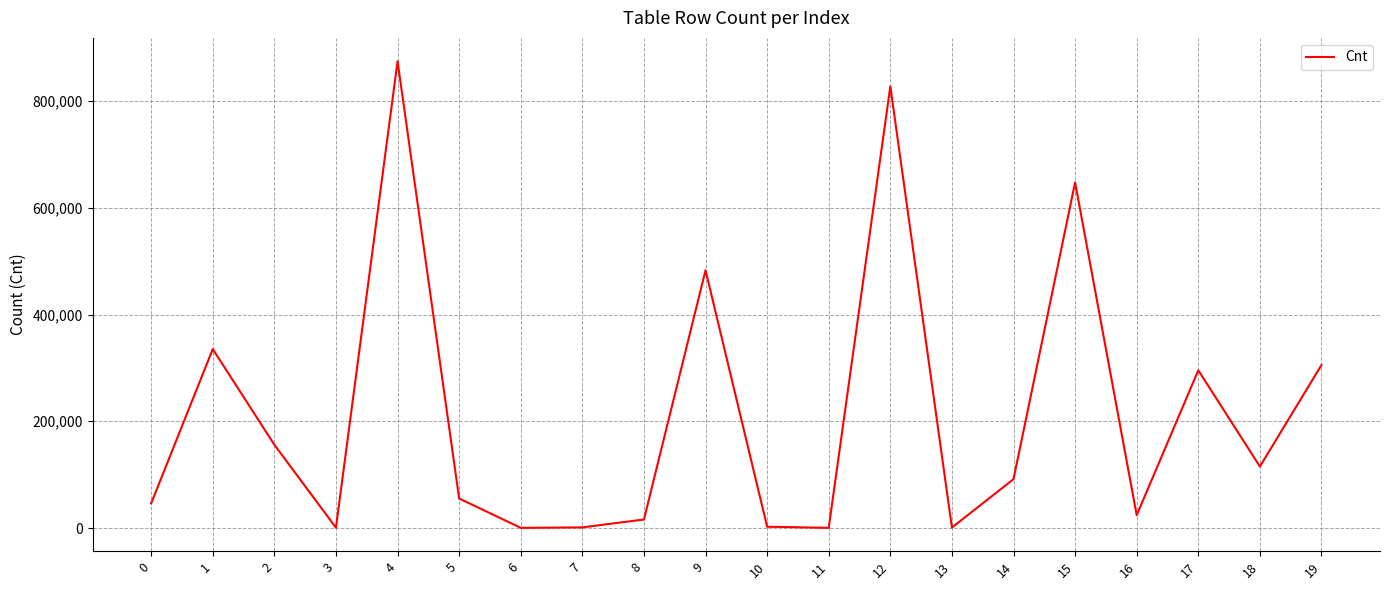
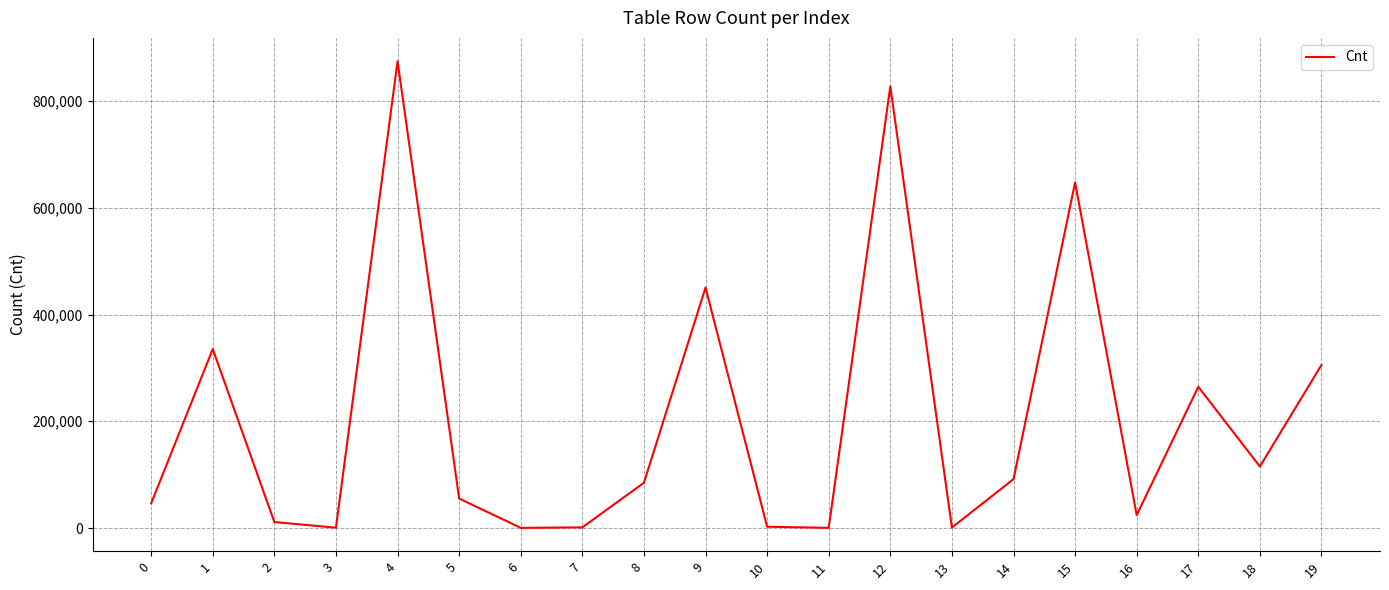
2: 160,000 -> 10,000
8: 20,000 -> 80,000
9: 480,000 -> 450,000
17: 300,000 -> 260,000
